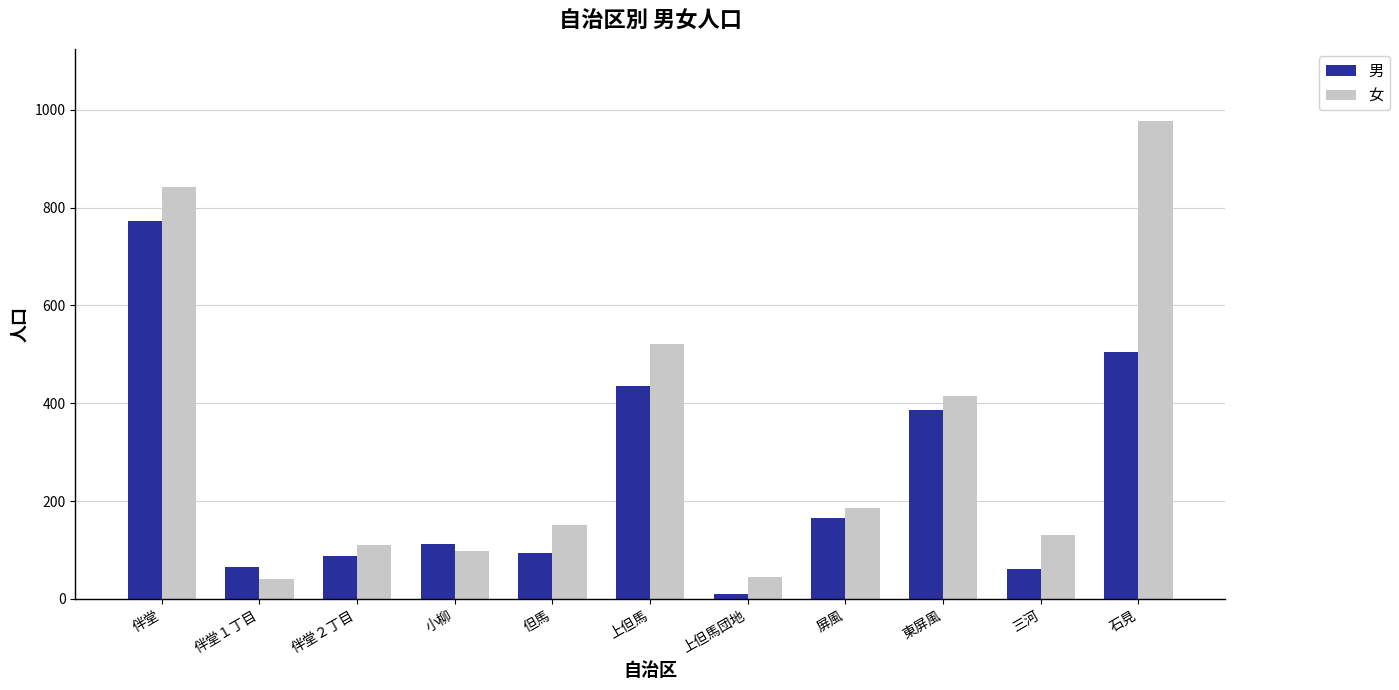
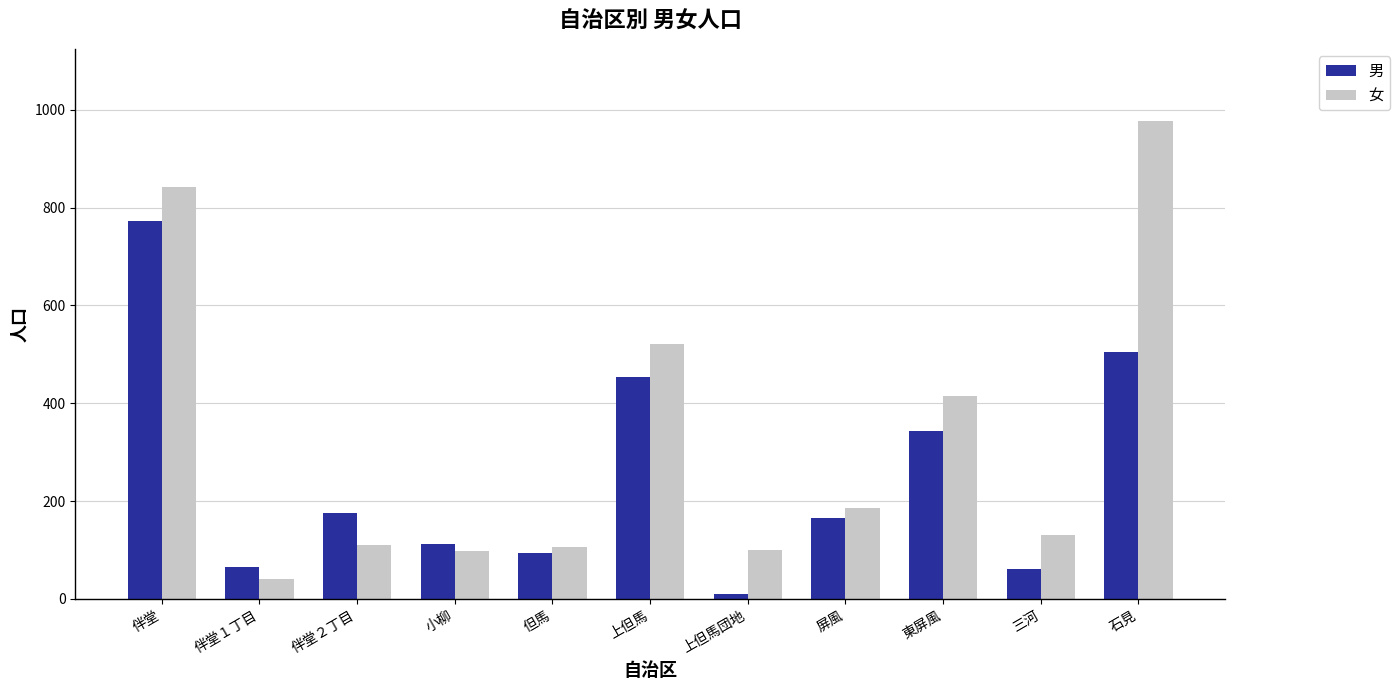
男, 伴堂２丁目: 90 -> 180
女, 但馬: 150 -> 110
男, 上但馬: 440 -> 450
女, 上但馬団地: 40 -> 100
男, 東屏風: 390 -> 340
